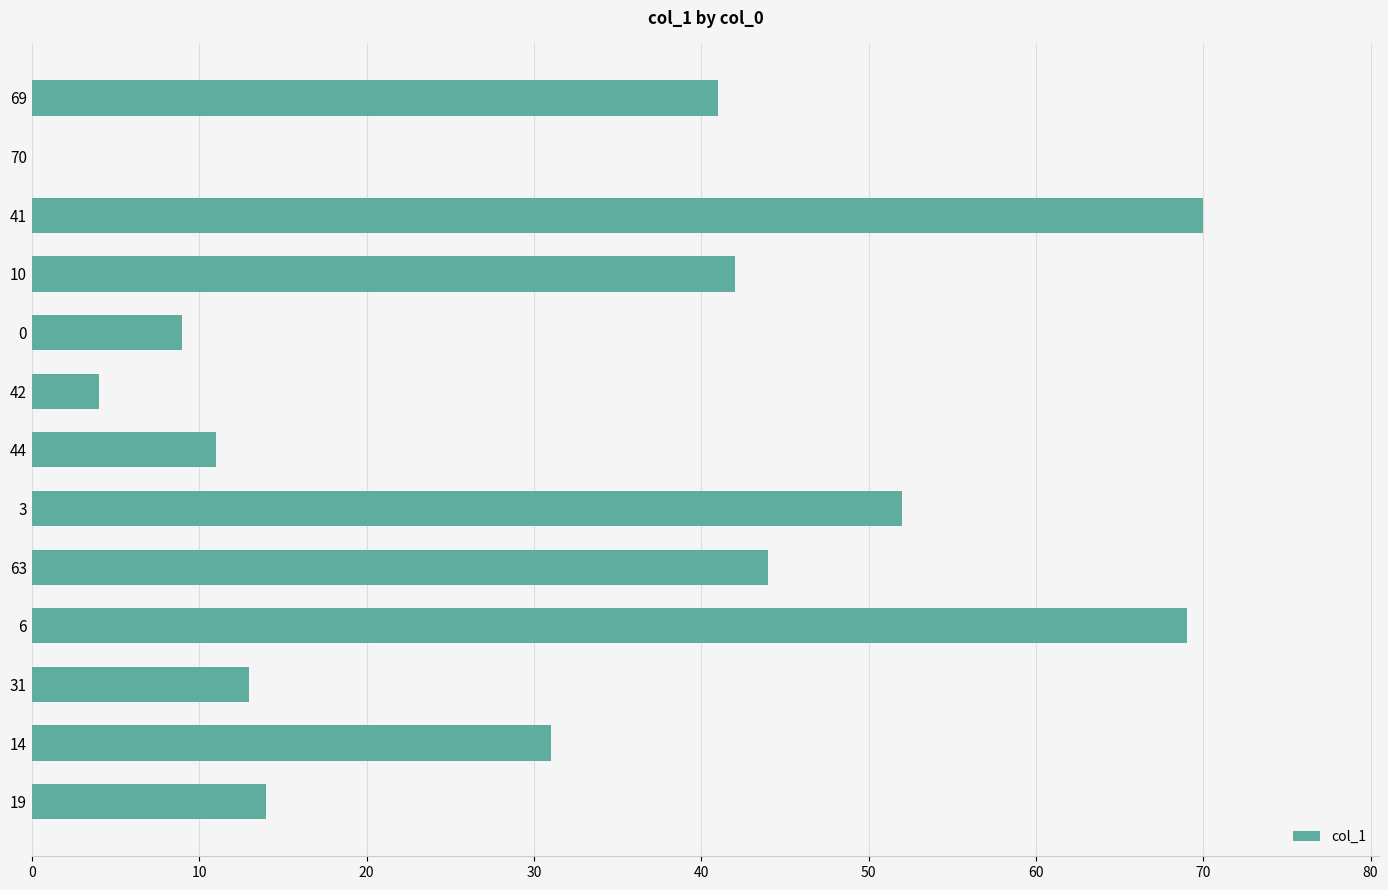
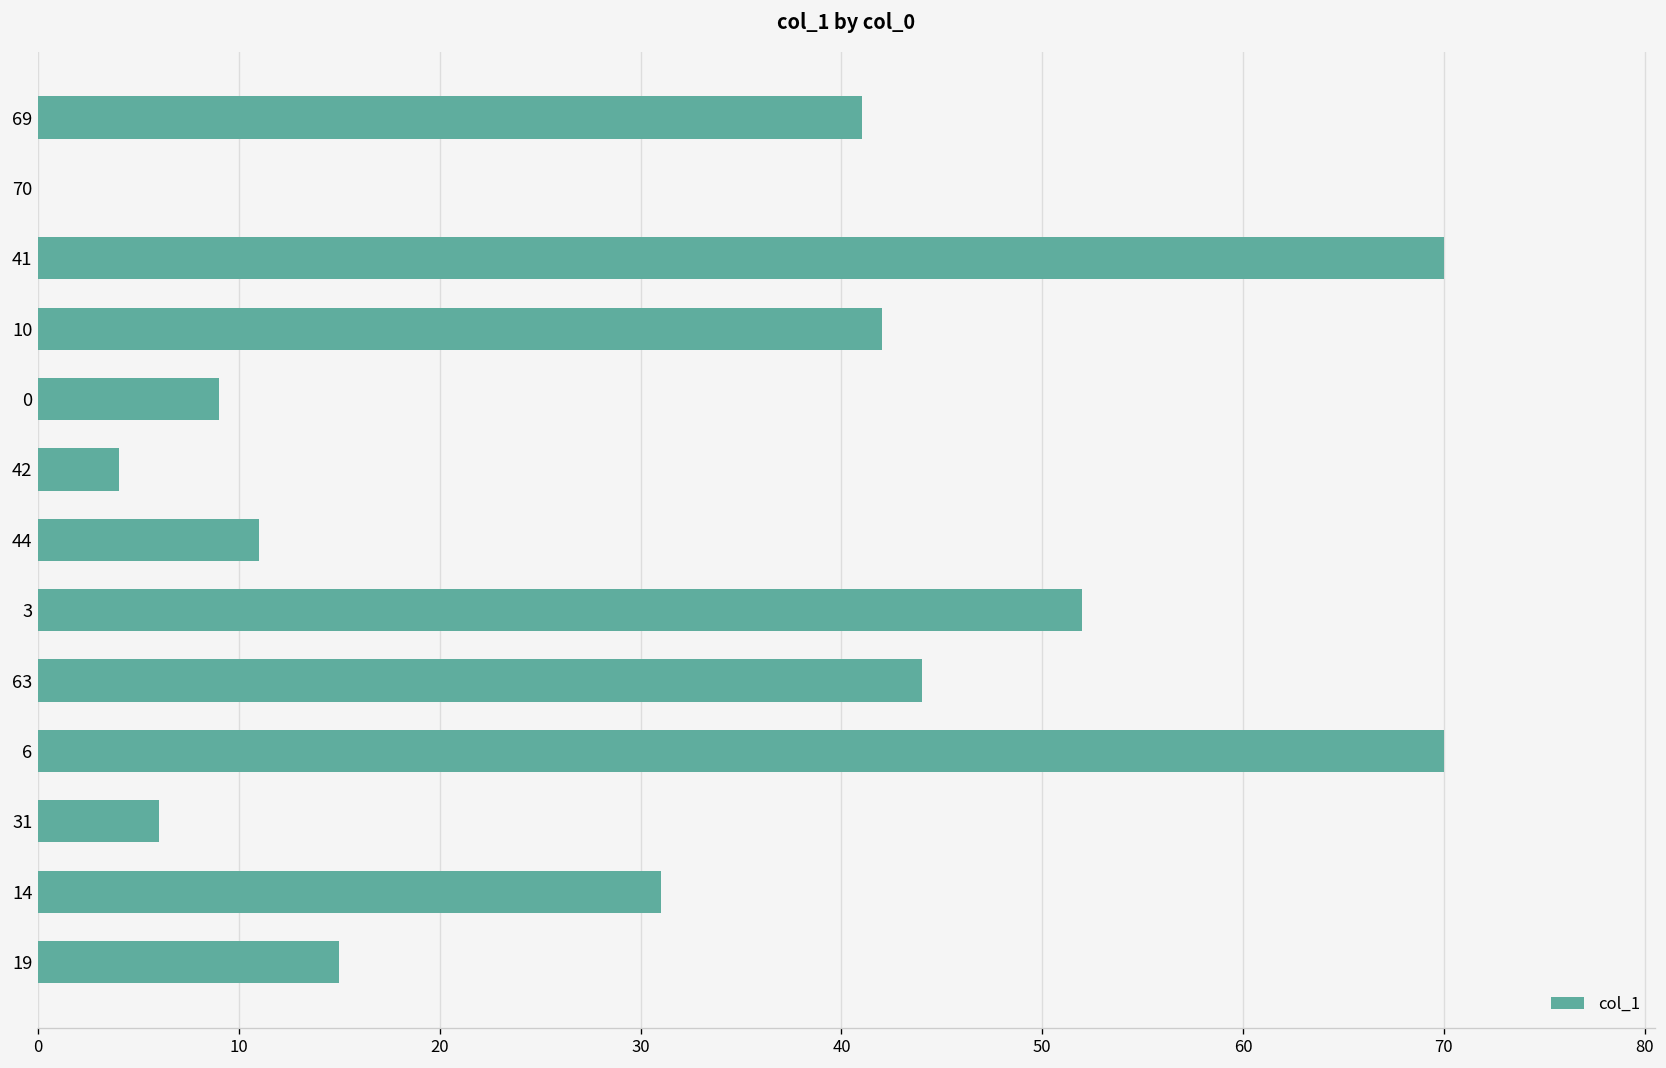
6: 69 -> 70
31: 13 -> 6
19: 14 -> 15
